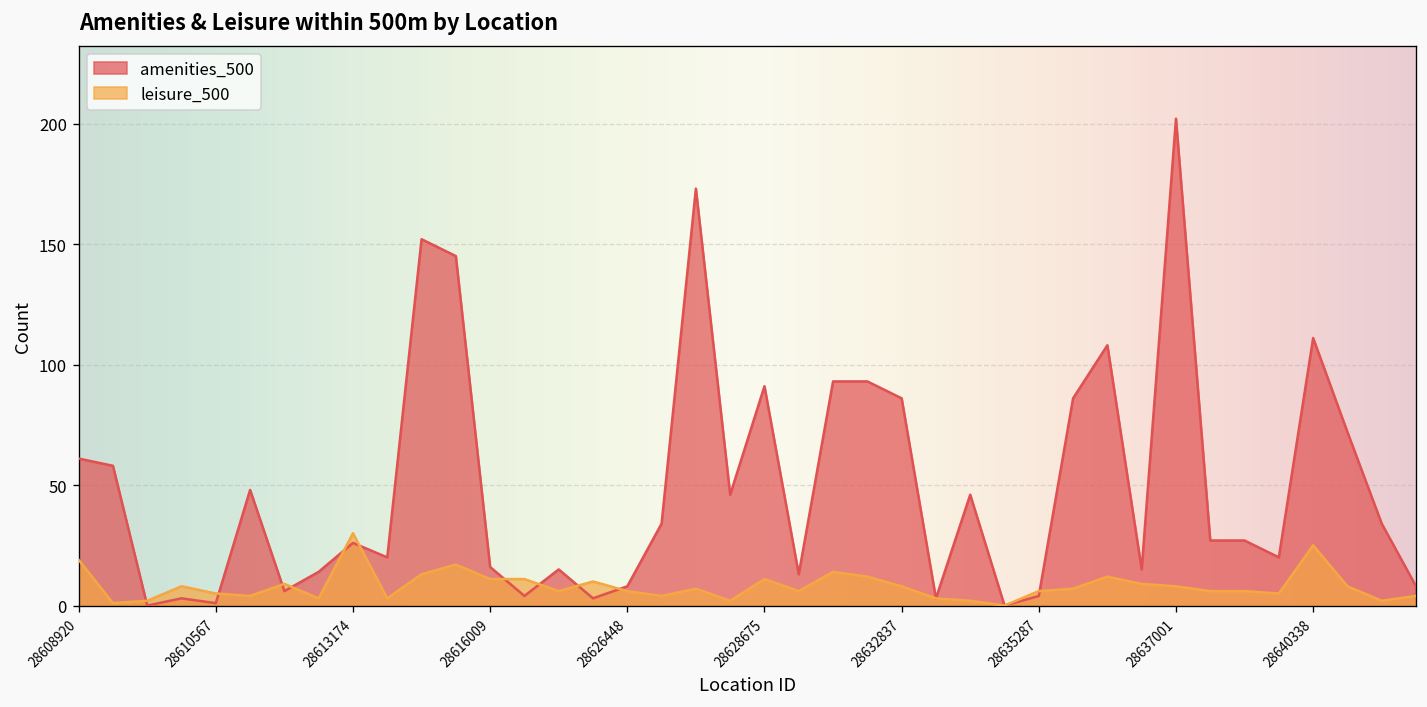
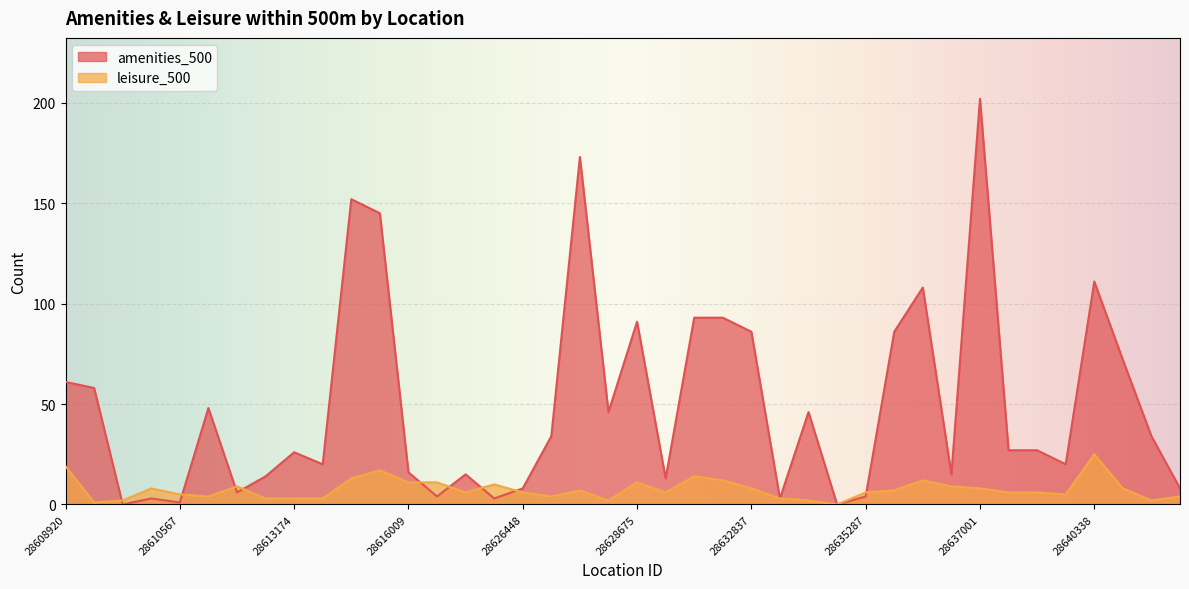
leisure_500, 28613174: 30 -> 3
